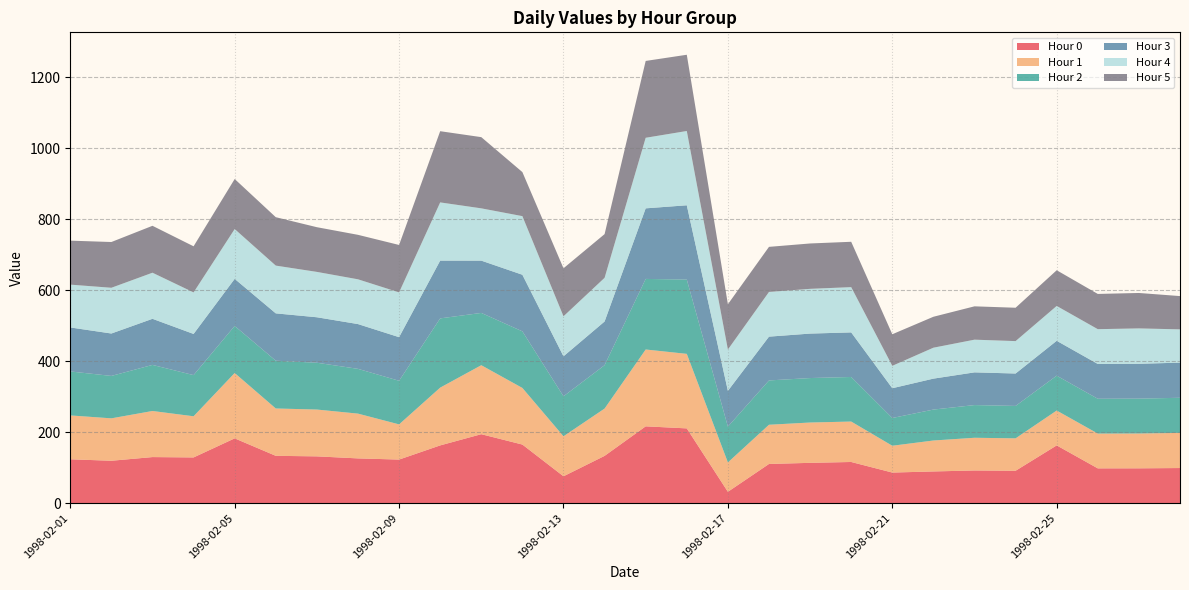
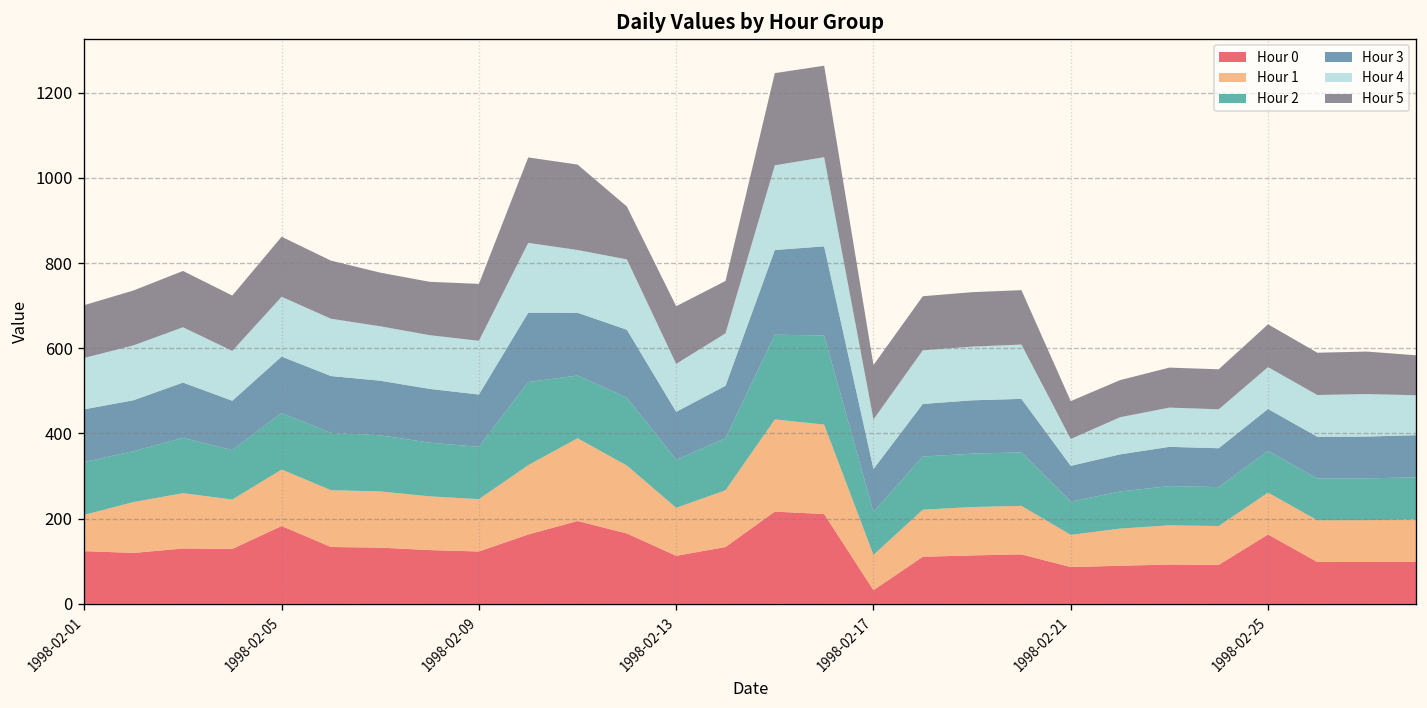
Hour 1, 1998-02-01: 120 -> 90
Hour 1, 1998-02-05: 180 -> 130
Hour 1, 1998-02-09: 100 -> 120
Hour 0, 1998-02-13: 80 -> 110
